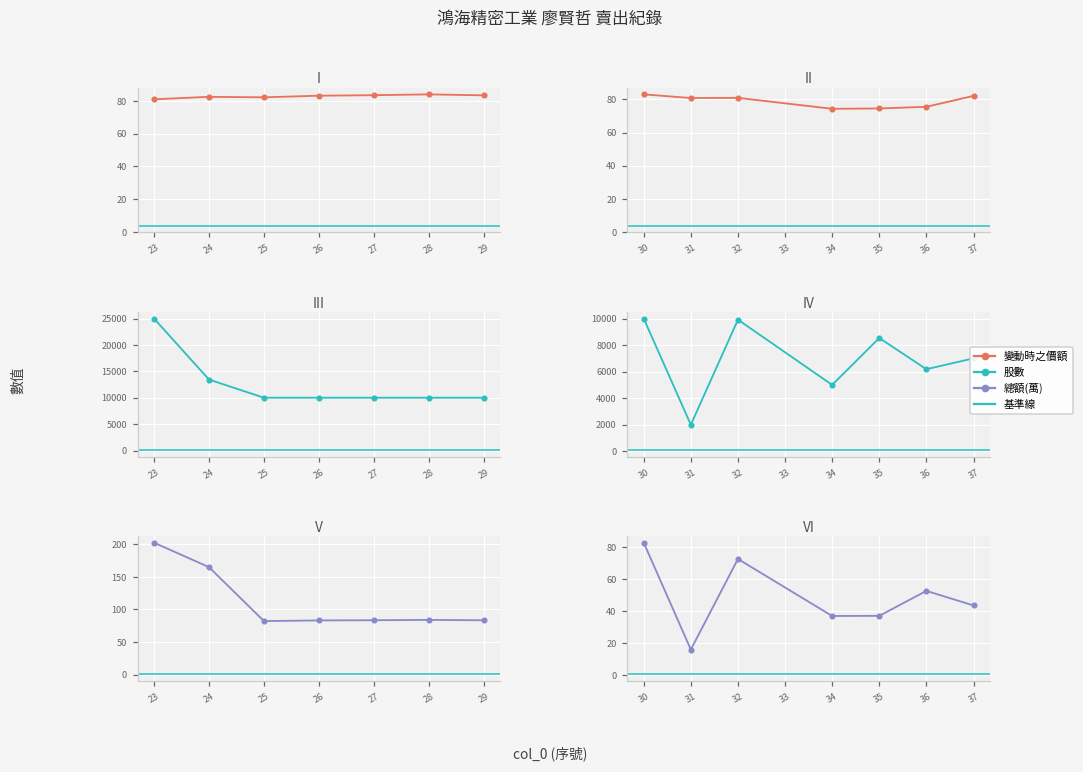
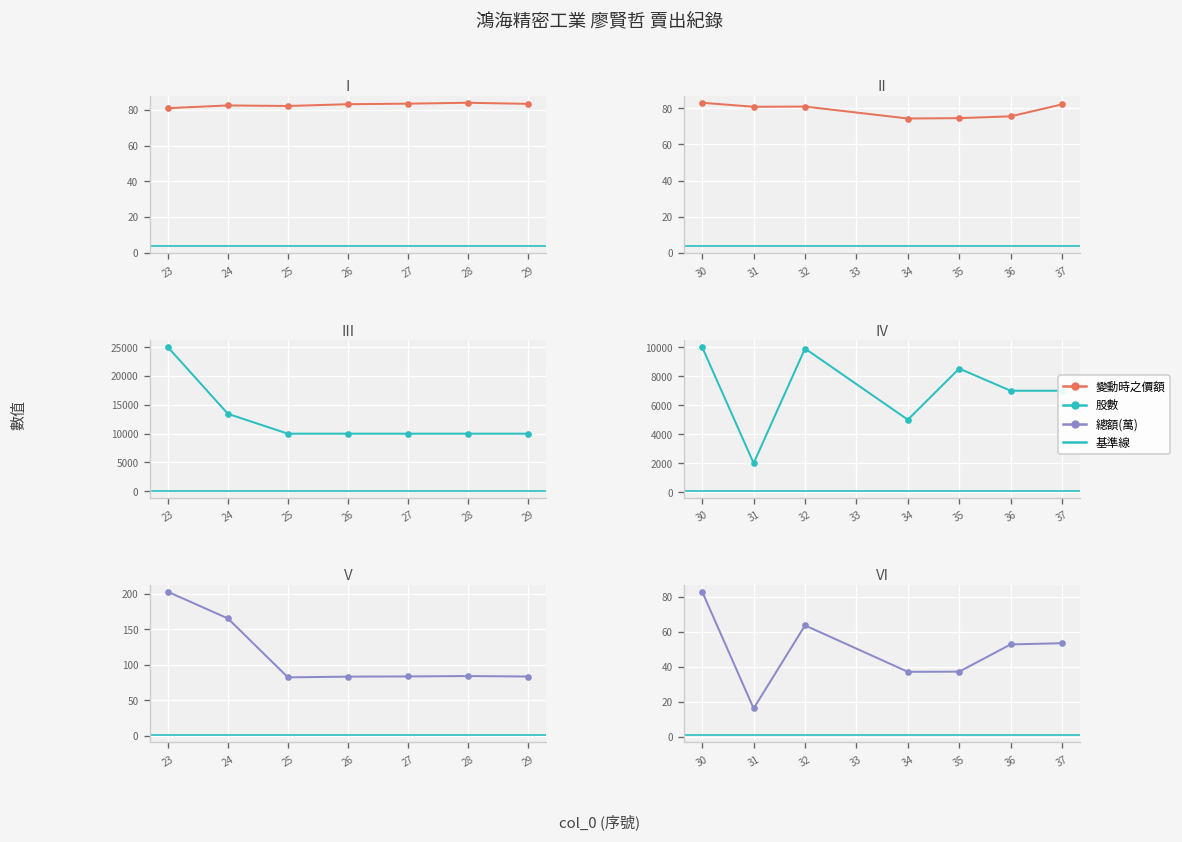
IV, 36: 6200 -> 7000
VI, 32: 73 -> 64
VI, 37: 44 -> 54
